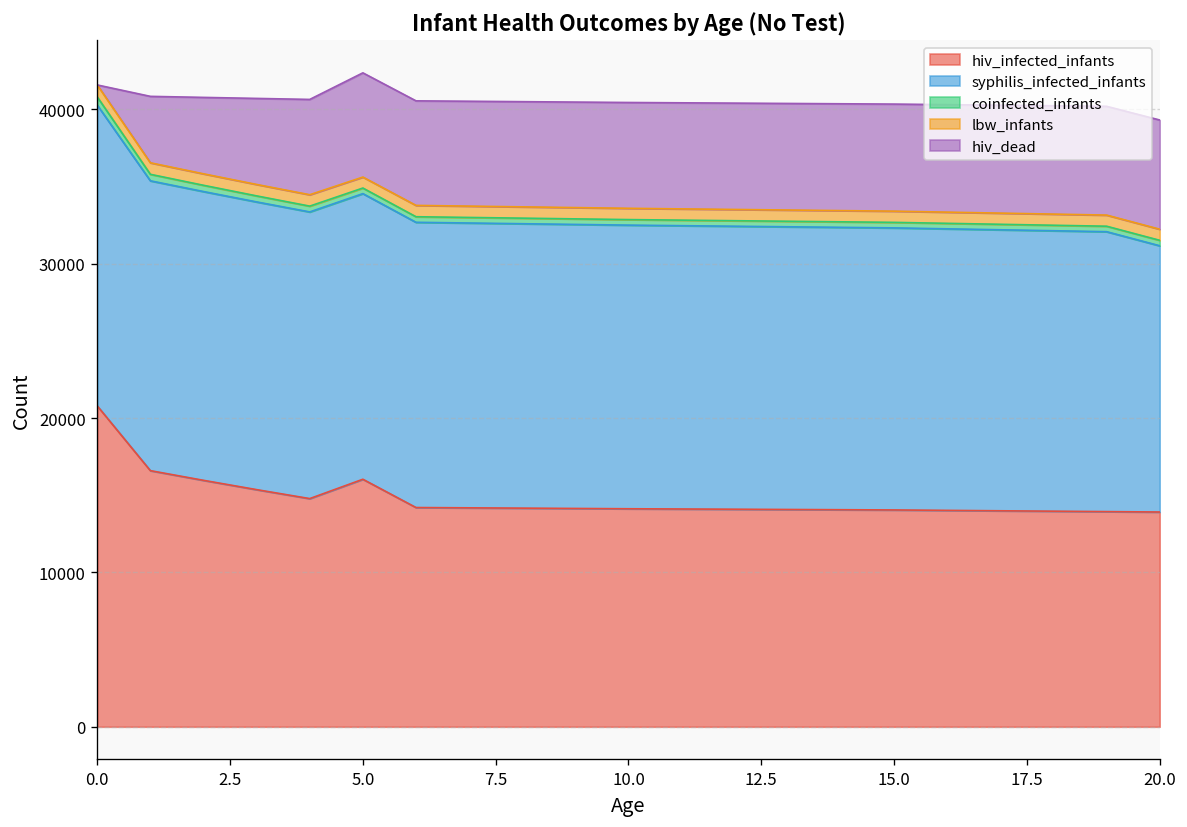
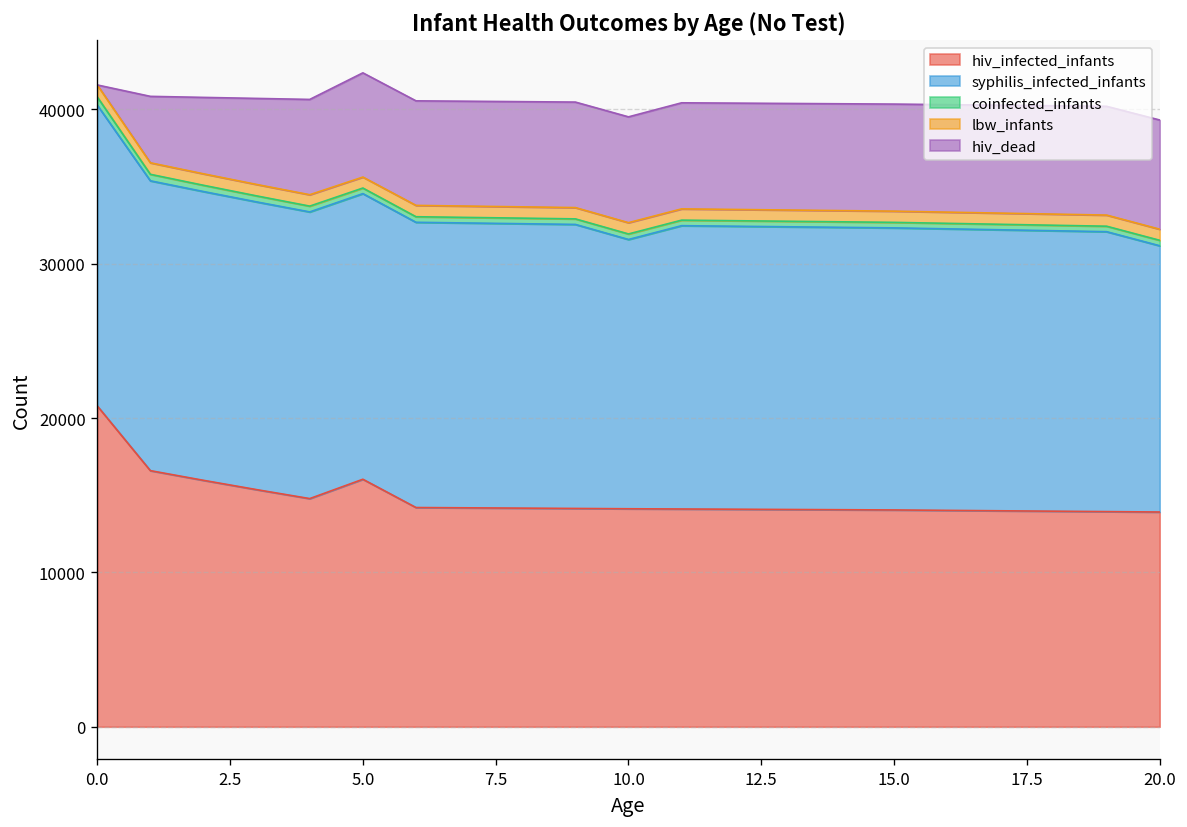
syphilis_infected_infants, 10.0: 18400 -> 17400
